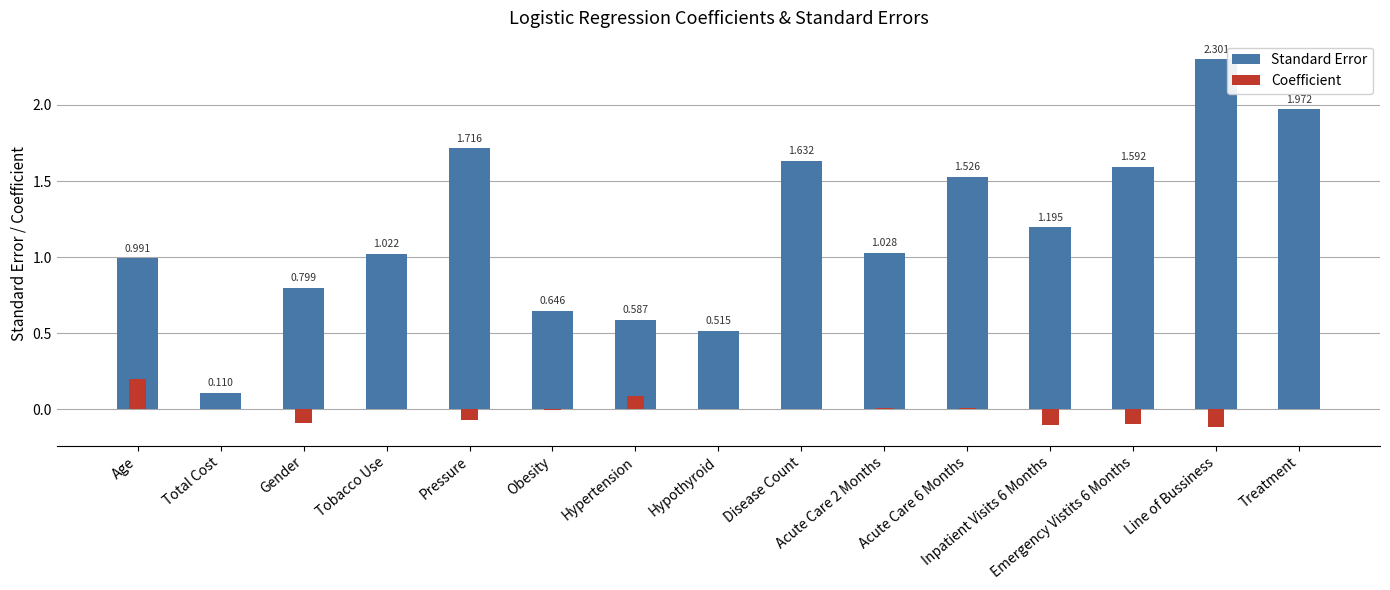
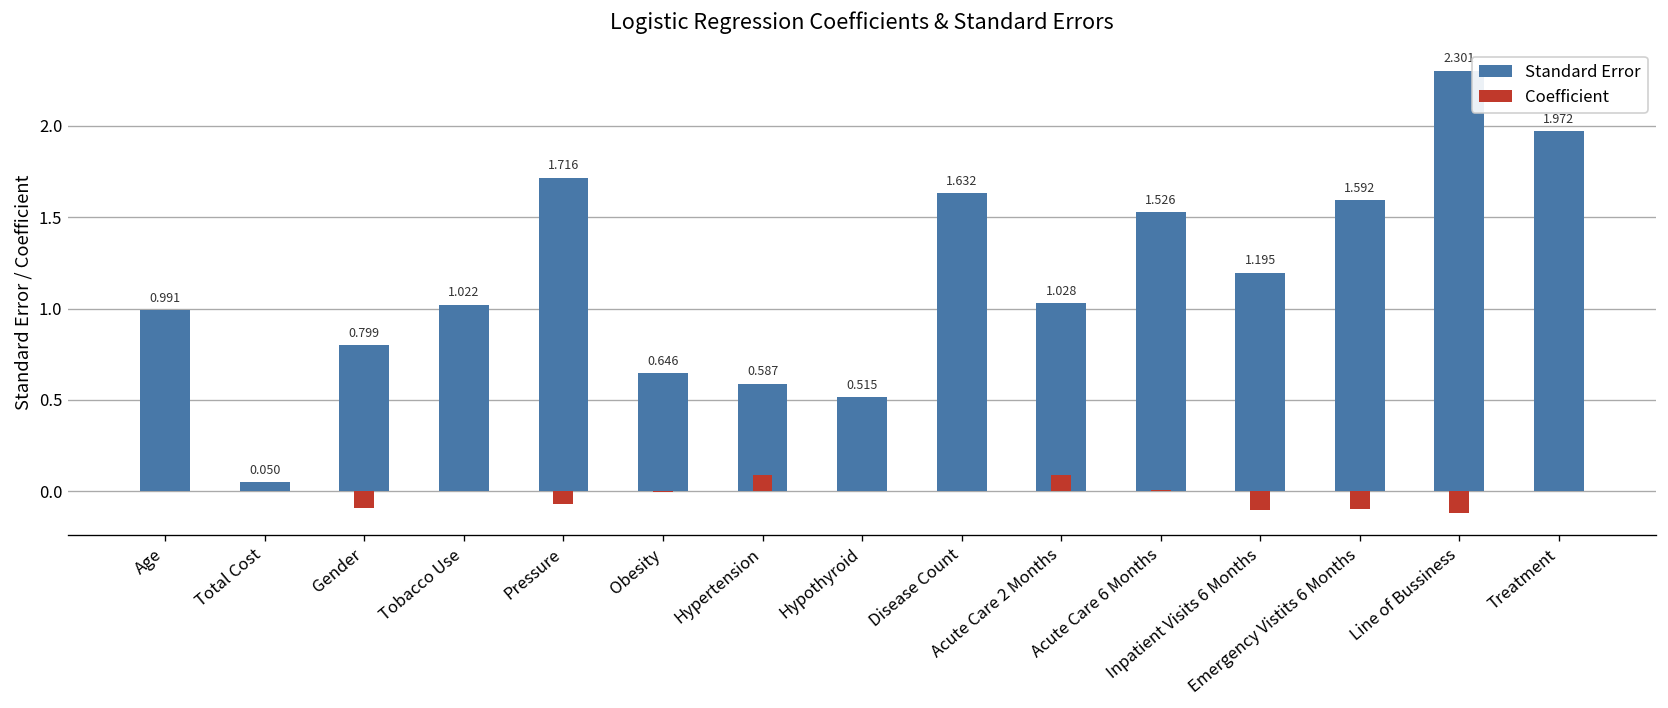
Coefficient, Age: 0.2 -> 0.0
Standard Error, Total Cost: 0.110 -> 0.050
Coefficient, Acute Care 2 Months: 0.01 -> 0.09
